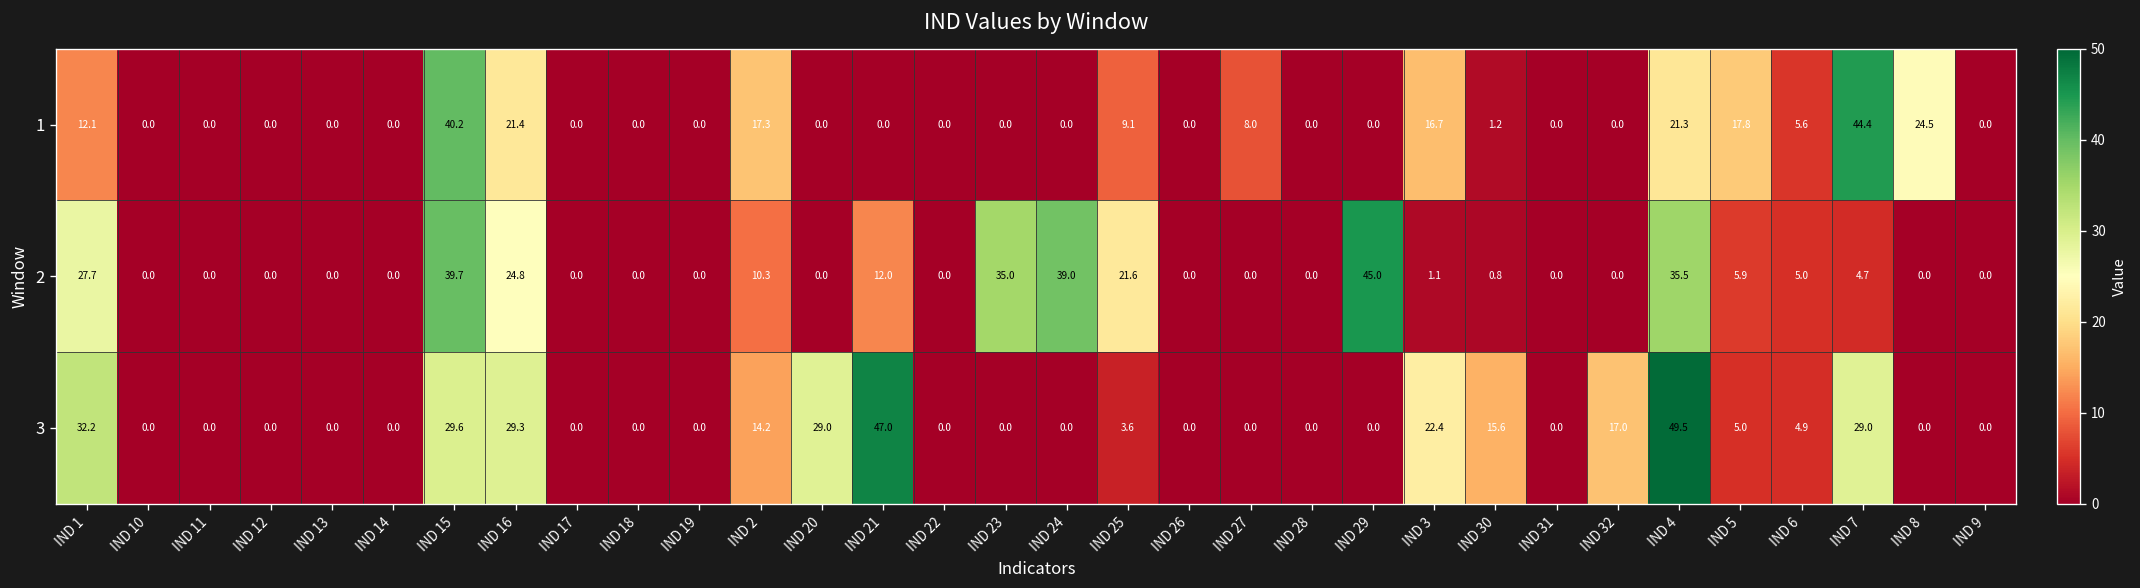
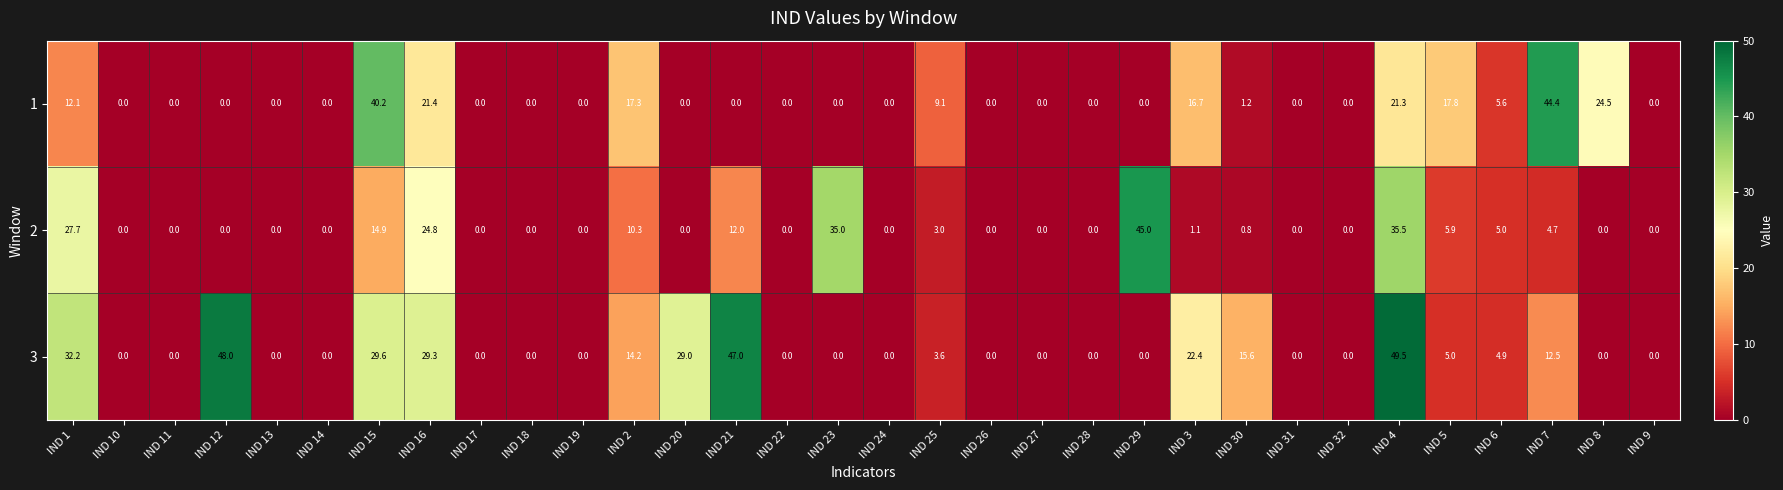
1, IND 27: 8.0 -> 0.0
2, IND 15: 39.7 -> 14.9
2, IND 24: 39.0 -> 0.0
2, IND 25: 21.6 -> 3.0
3, IND 12: 0.0 -> 48.0
3, IND 32: 17.0 -> 0.0
3, IND 7: 29.0 -> 12.5
